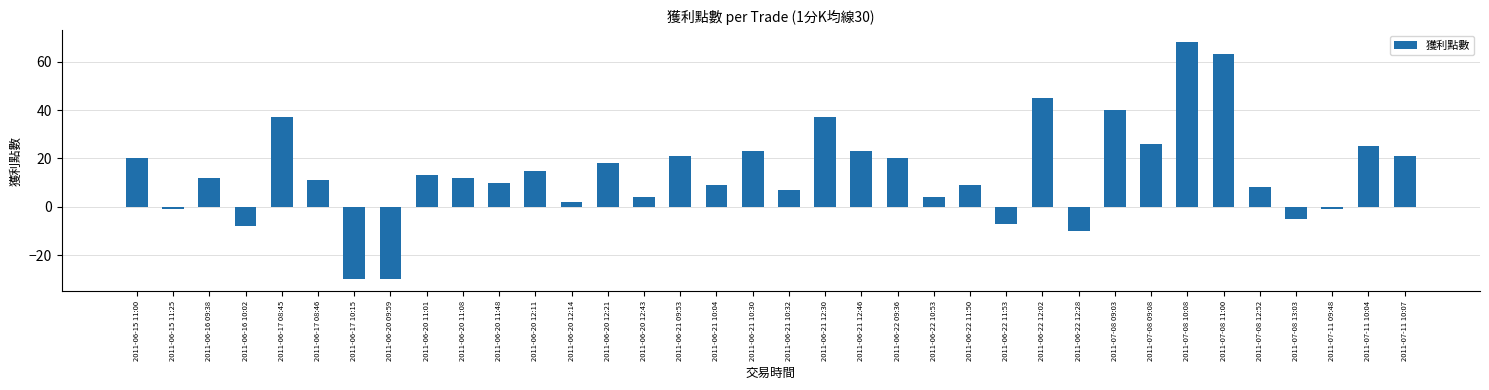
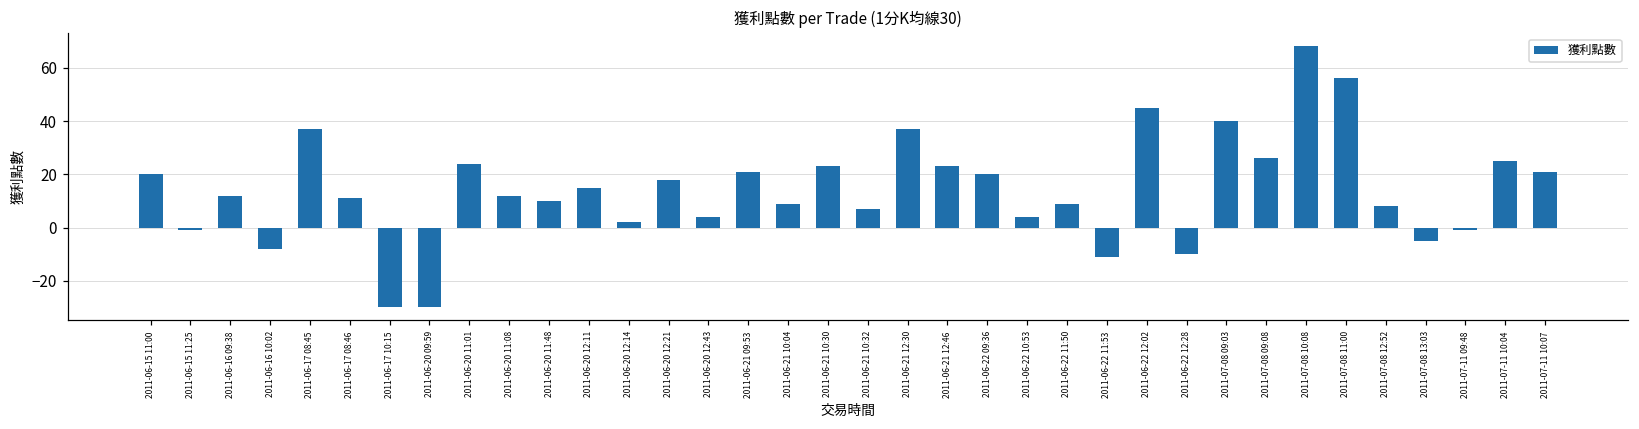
2011-06-20 11:01: 13 -> 24
2011-06-22 11:53: -7 -> -11
2011-07-08 11:00: 63 -> 56
